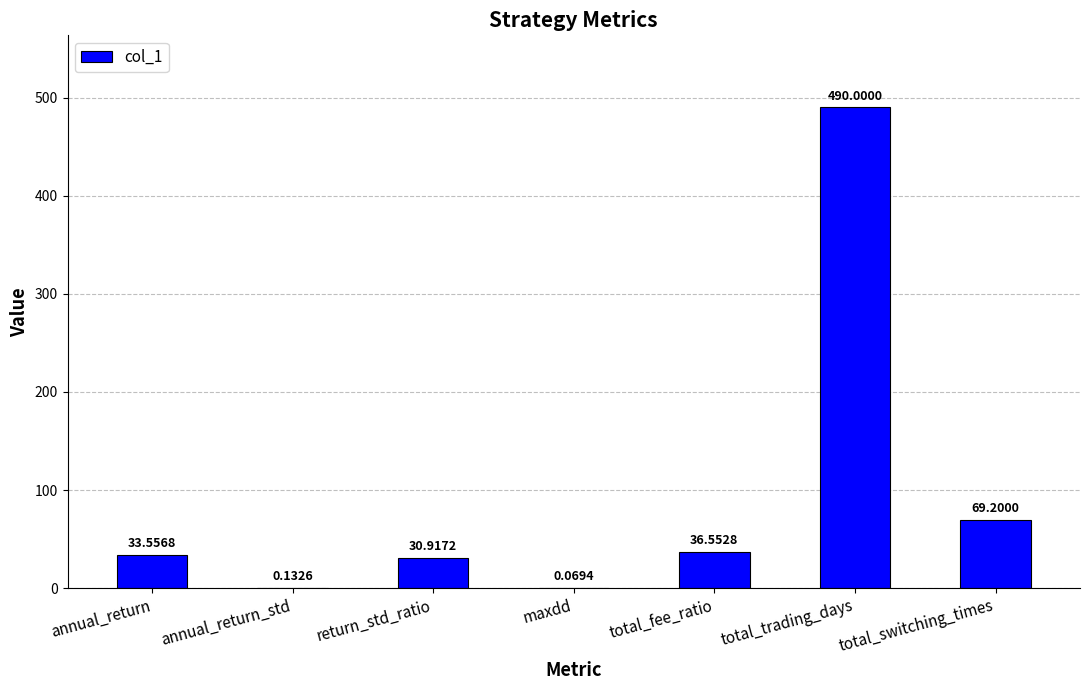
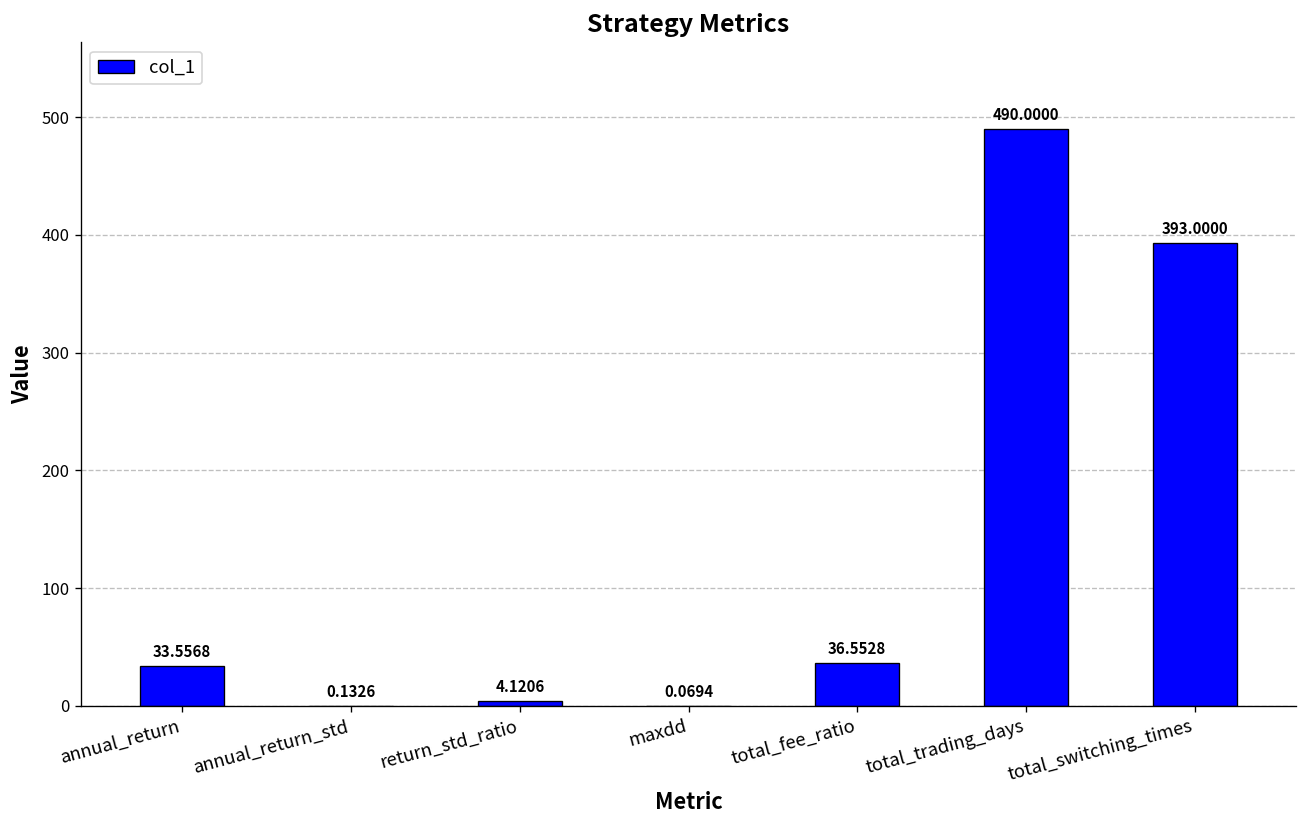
return_std_ratio: 30.9172 -> 4.1206
total_switching_times: 69.2000 -> 393.0000
